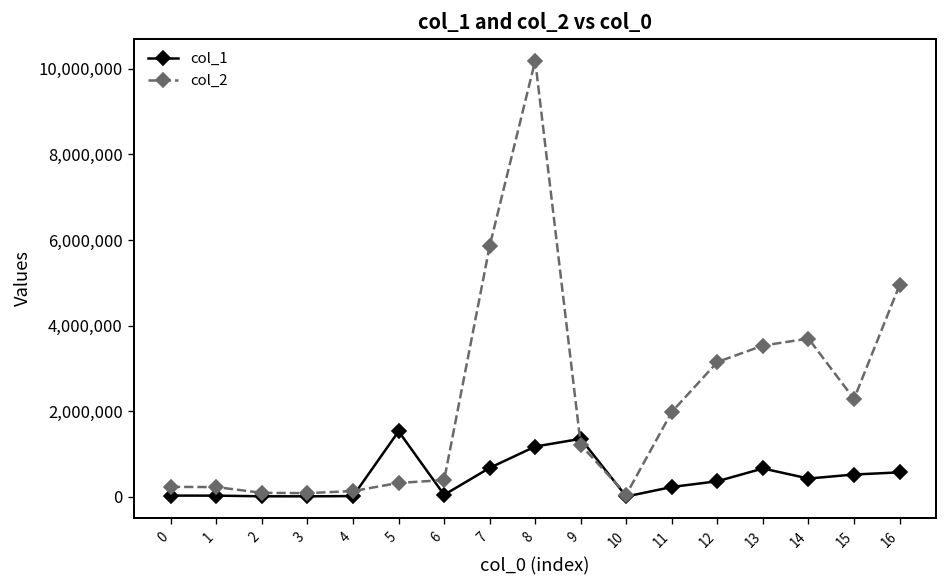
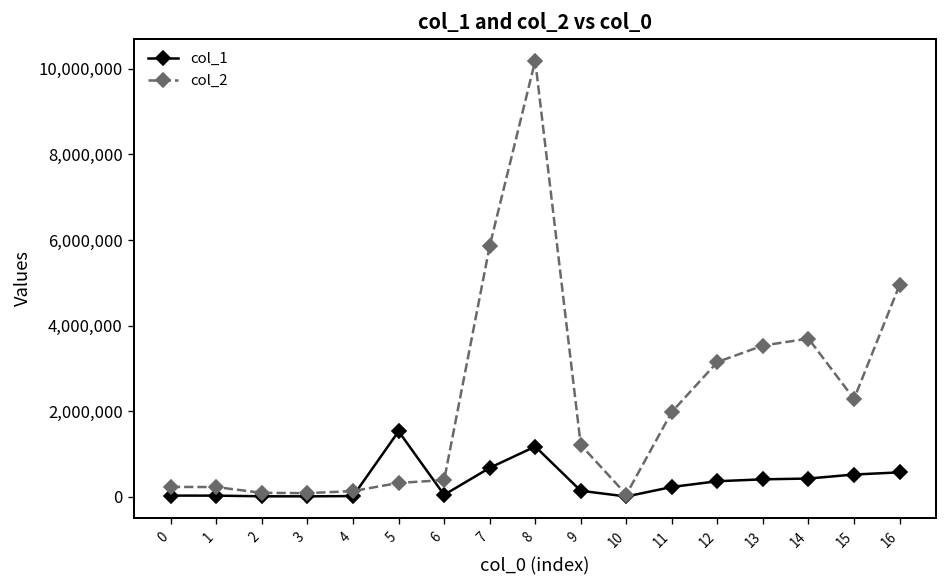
col_1, 9: 1,400,000 -> 100,000
col_1, 13: 700,000 -> 400,000
